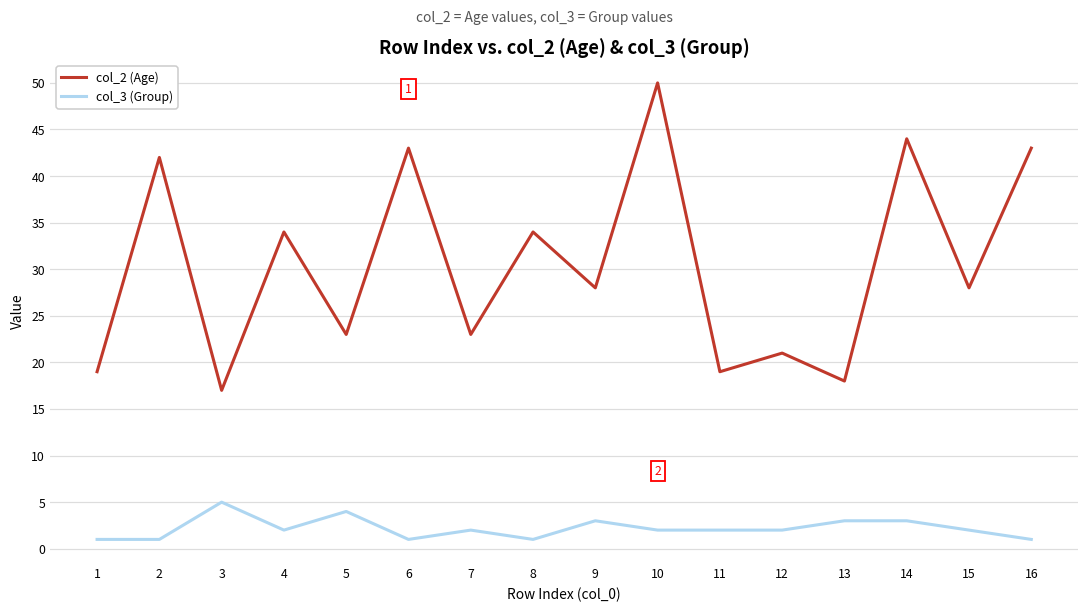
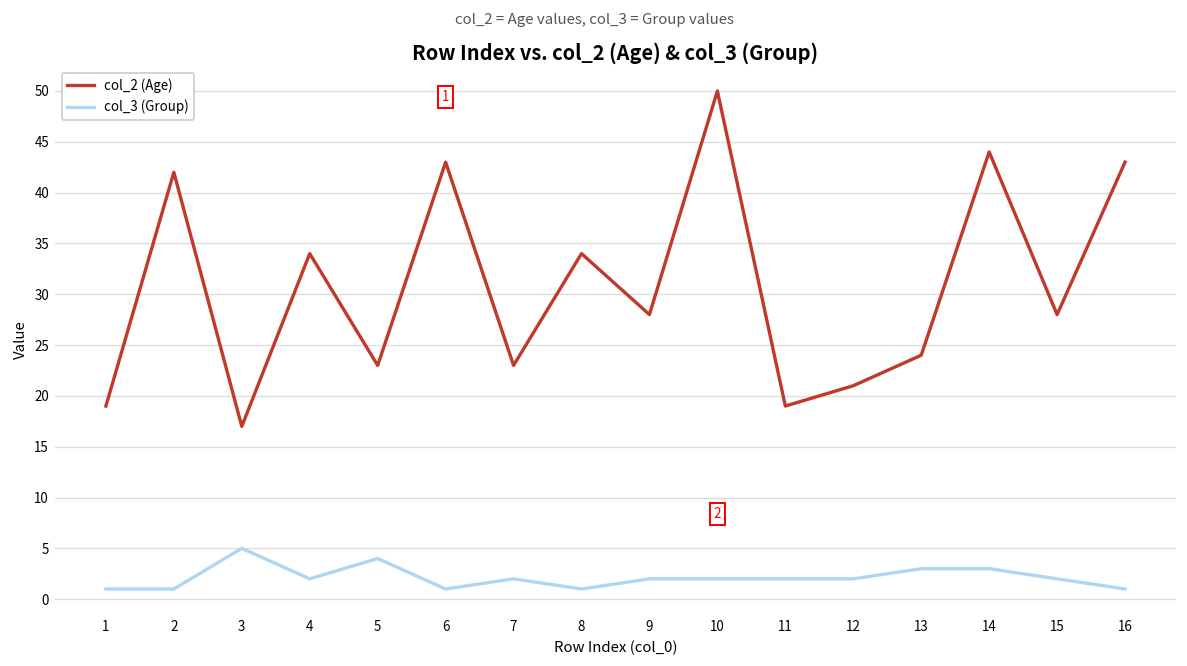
col_3 (Group), 9: 3 -> 2
col_2 (Age), 13: 18 -> 24
